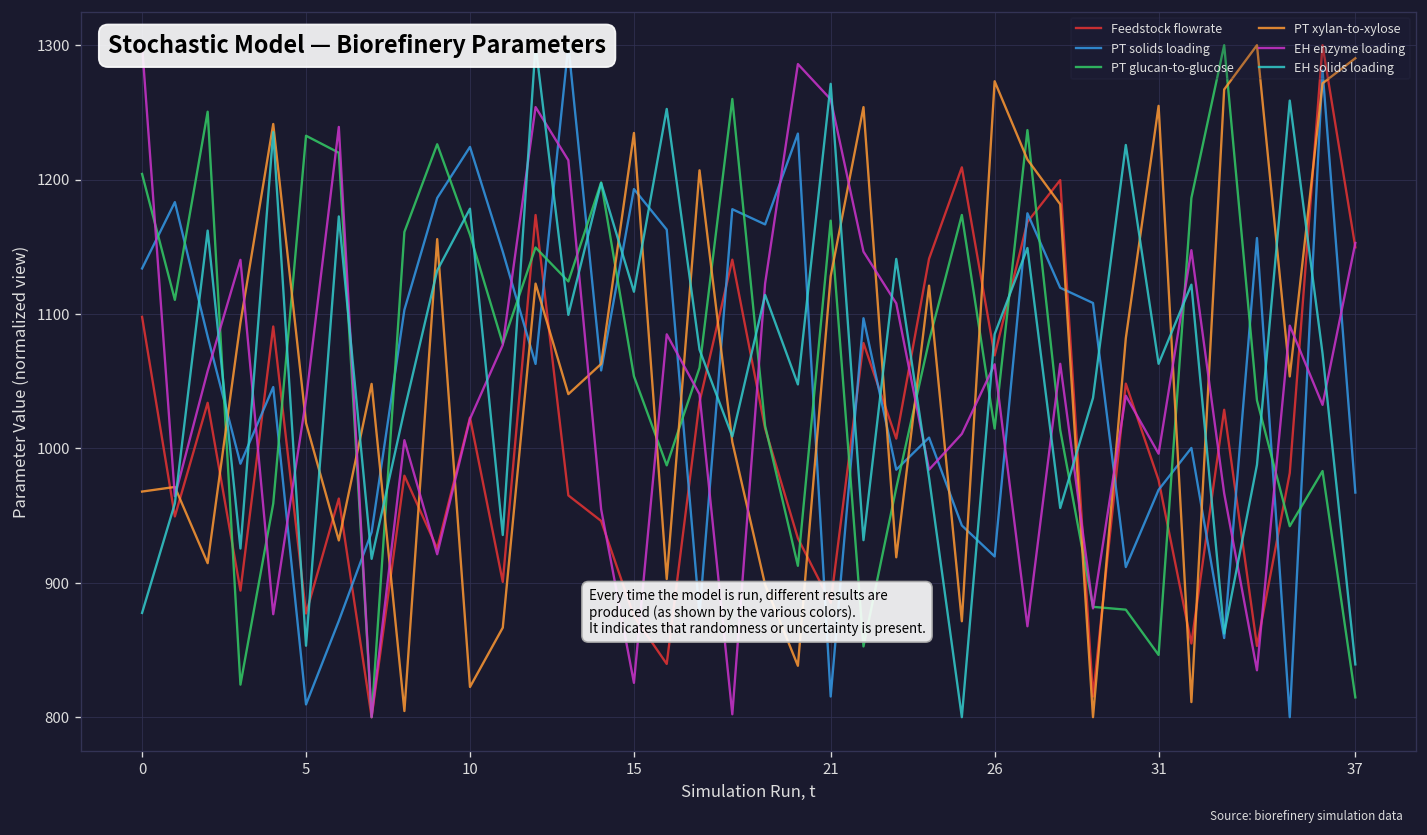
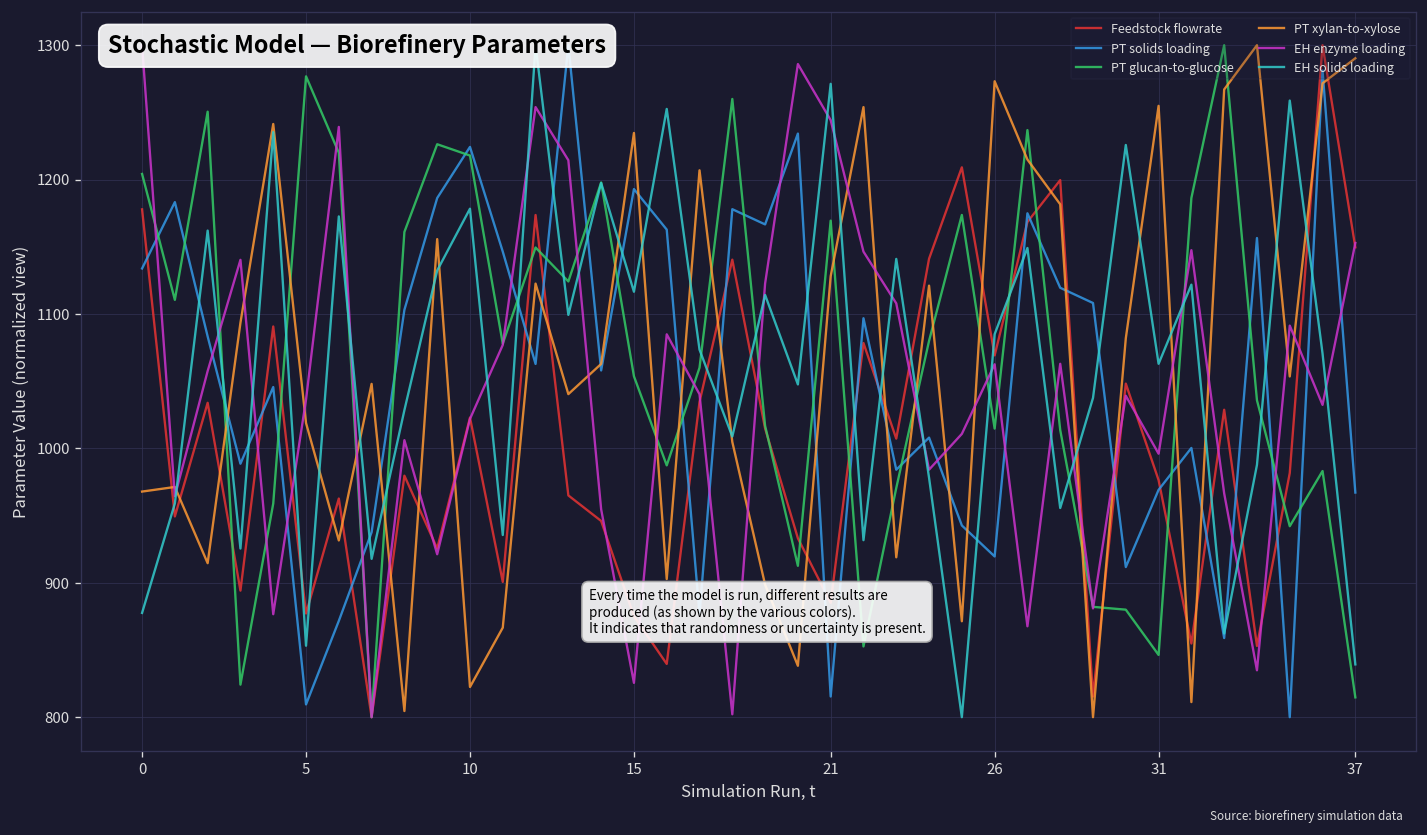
Feedstock flowrate, 0: 1098 -> 1178
PT glucan-to-glucose, 5: 1233 -> 1277
PT glucan-to-glucose, 10: 1159 -> 1218
EH enzyme loading, 21: 1260 -> 1244
